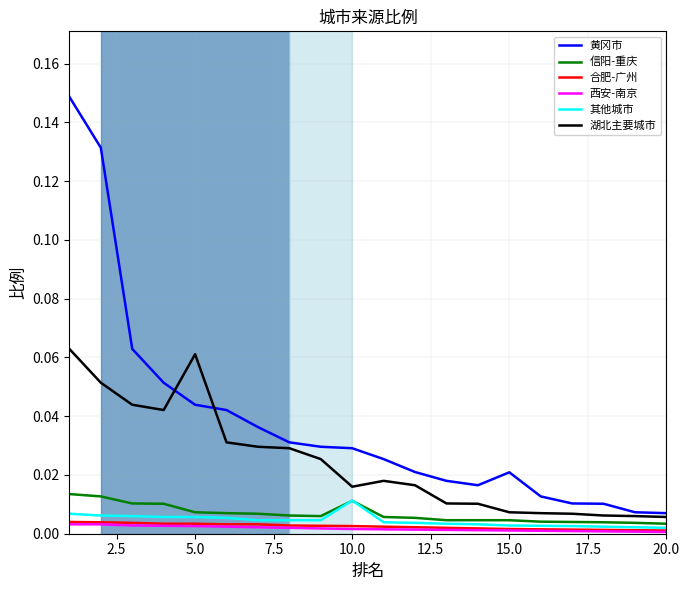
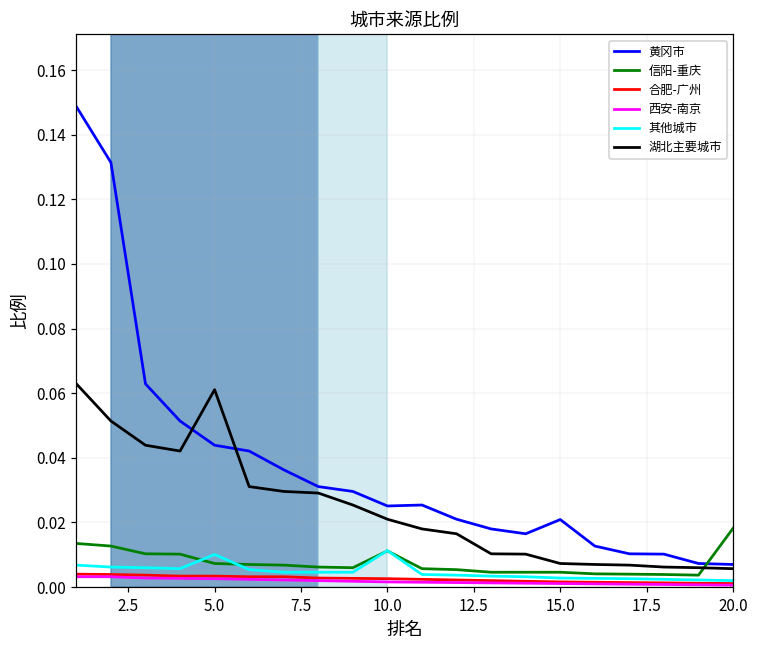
其他城市, 5.0: 0.006 -> 0.010
黄冈市, 10.0: 0.029 -> 0.025
湖北主要城市, 10.0: 0.016 -> 0.021
信阳-重庆, 20.0: 0.003 -> 0.018
